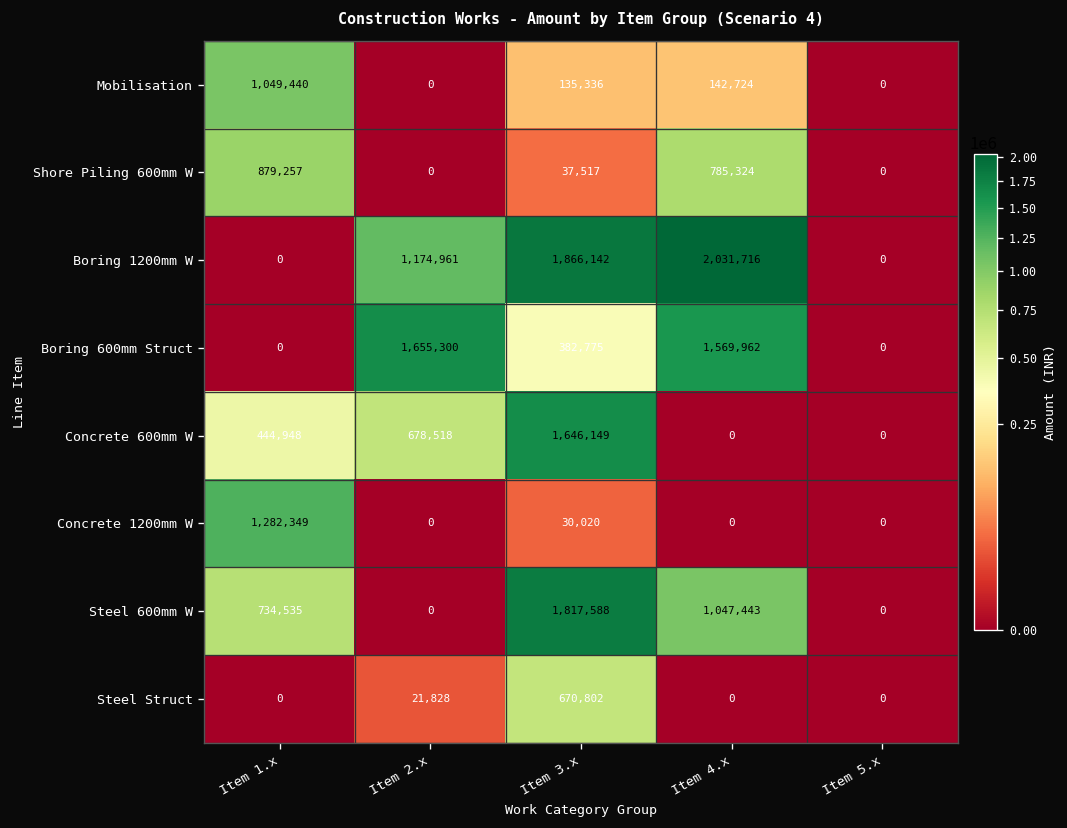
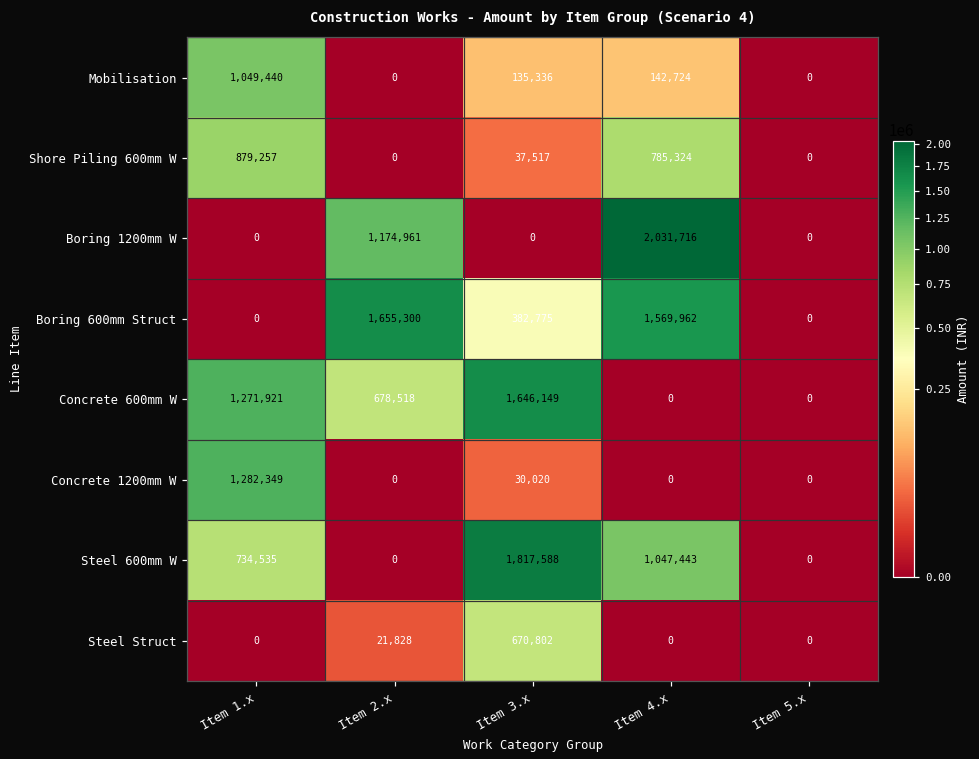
Boring 1200mm W, Item 3.x: 1,866,142 -> 0
Concrete 600mm W, Item 1.x: 444,948 -> 1,271,921
